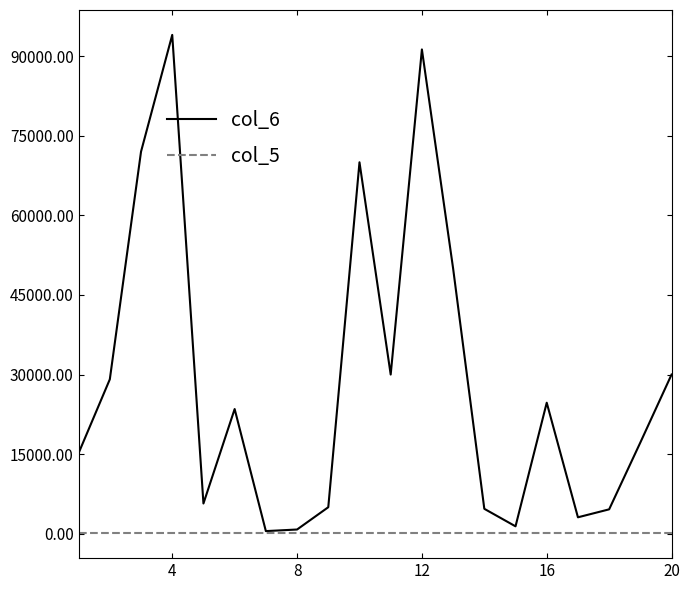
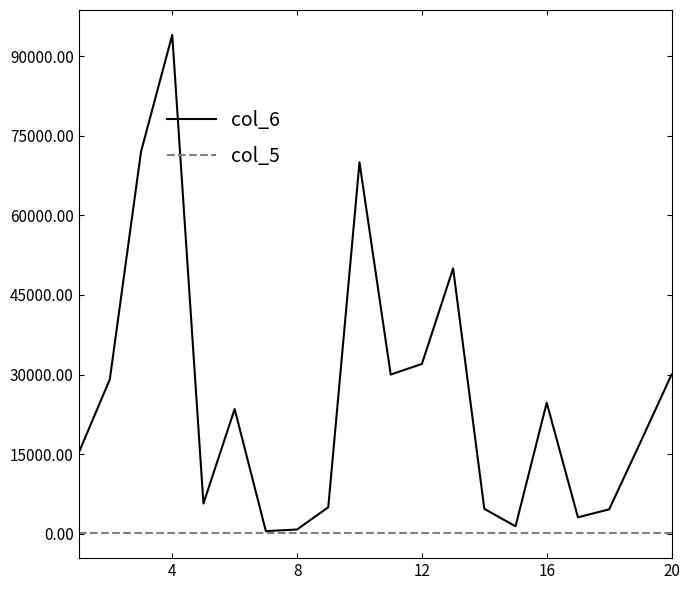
col_6, 12: 91000 -> 32000
